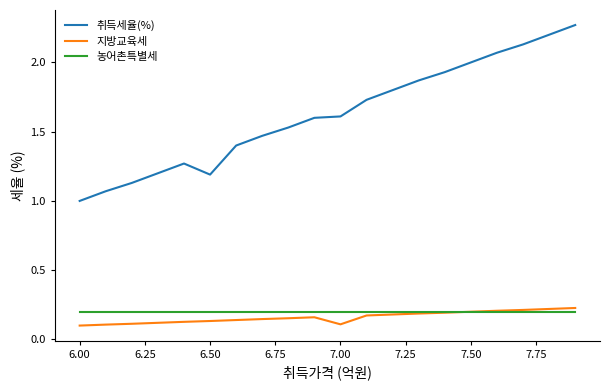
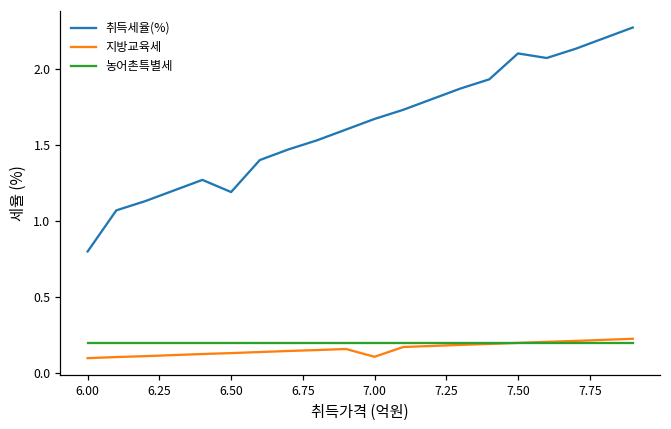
취득세율(%), 6.00: 1.0 -> 0.8
취득세율(%), 7.00: 1.61 -> 1.67
취득세율(%), 7.50: 2.0 -> 2.1
